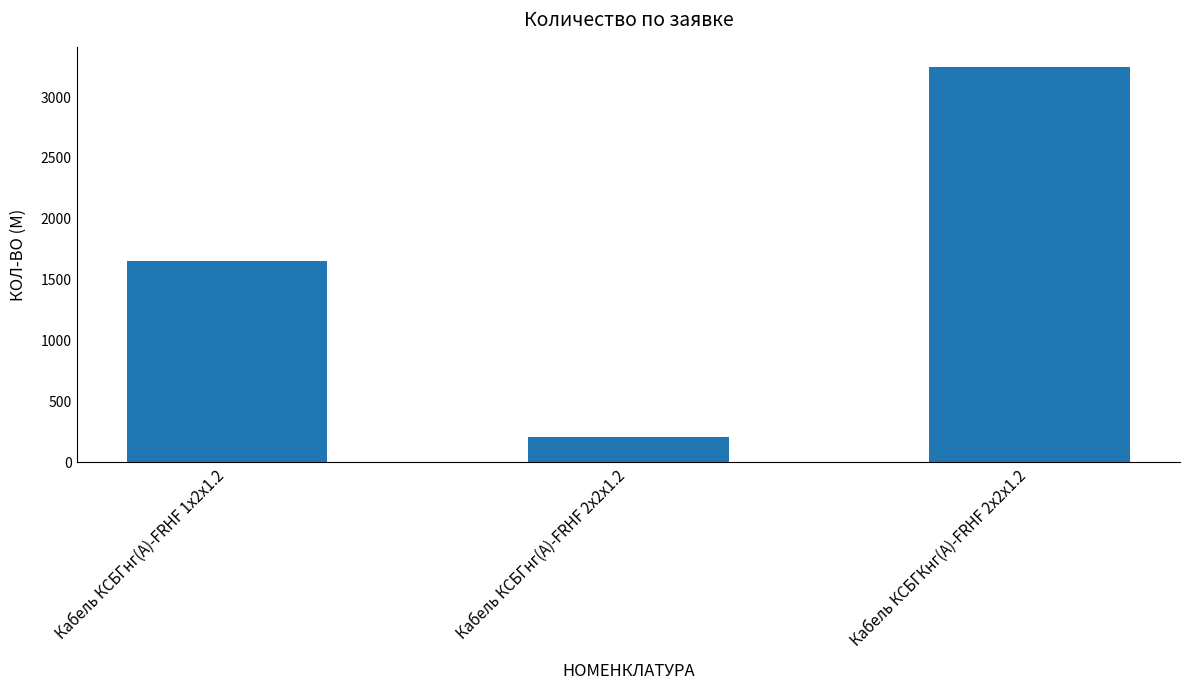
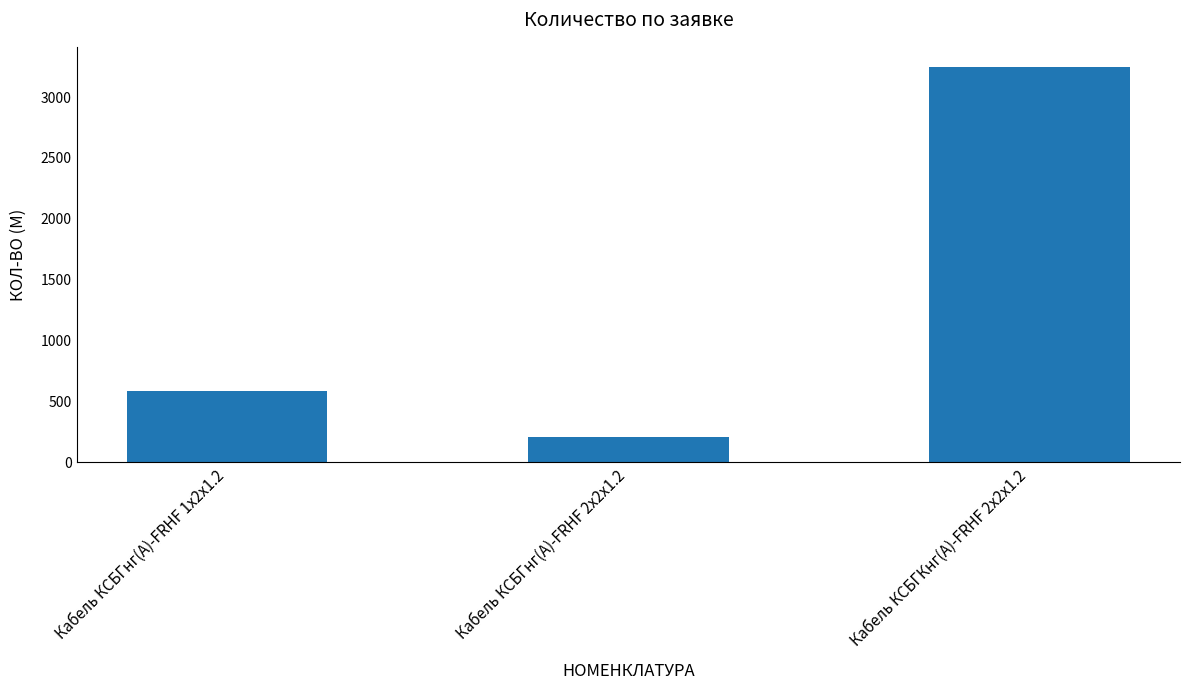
Кабель КСБГнг(А)-FRHF 1x2x1.2: 1660 -> 590
